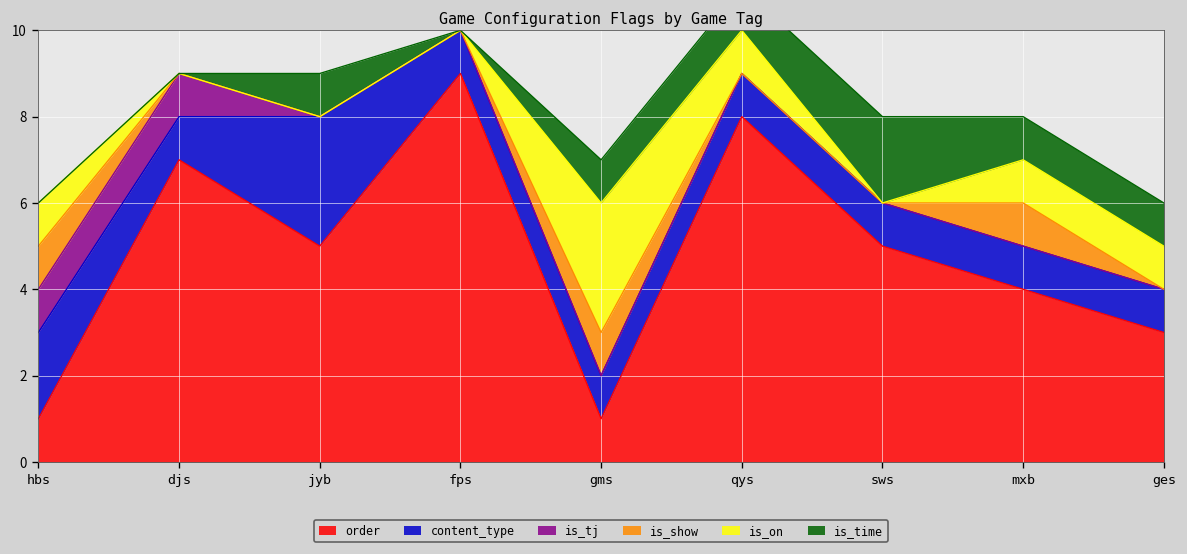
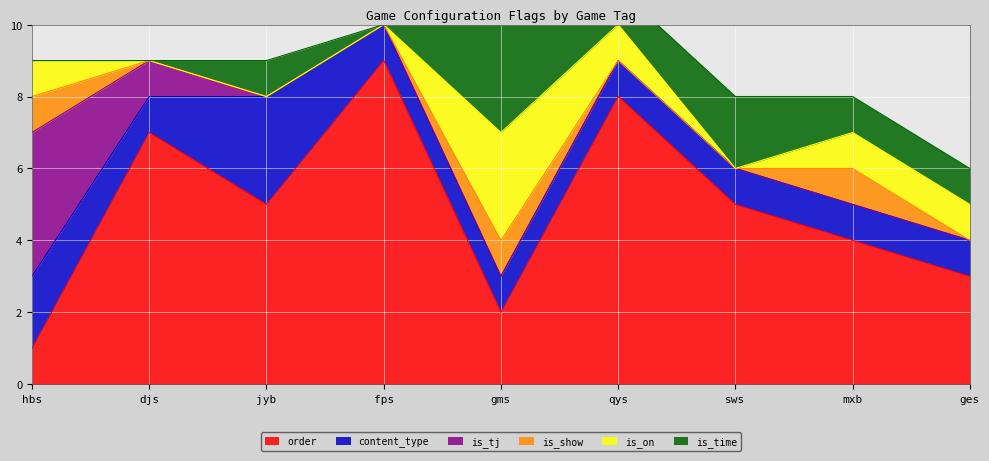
is_tj, hbs: 1 -> 4
order, gms: 1 -> 2
is_time, gms: 1 -> 3
